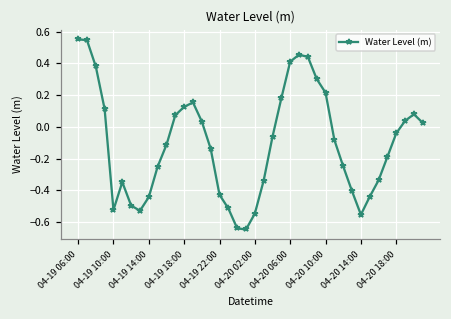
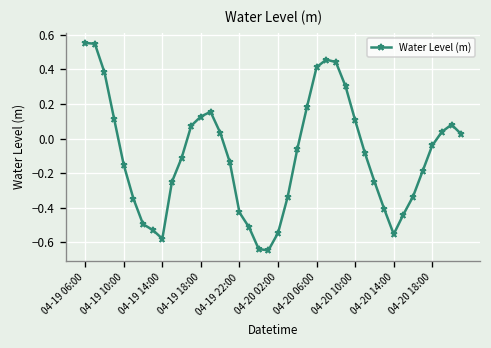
04-19 10:00: -0.52 -> -0.15
04-19 14:00: -0.44 -> -0.58
04-20 10:00: 0.22 -> 0.11
